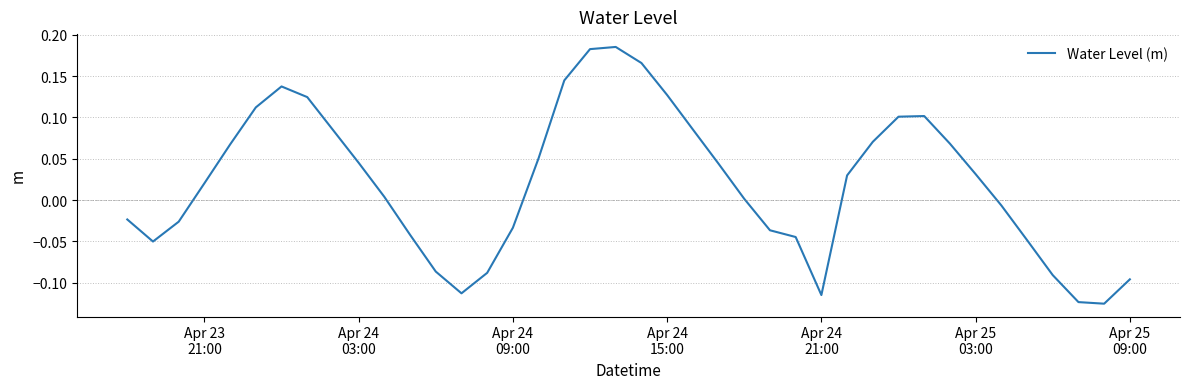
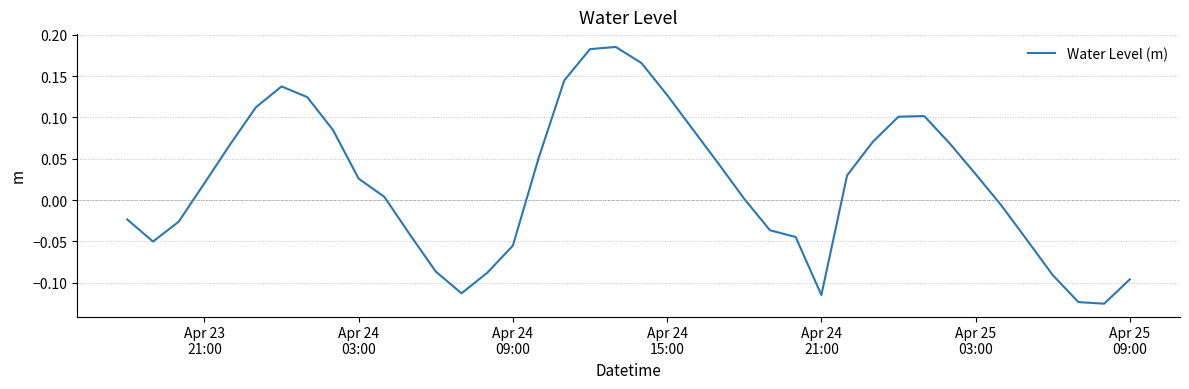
Apr 24 03:00: 0.05 -> 0.03
Apr 24 09:00: -0.03 -> -0.06
